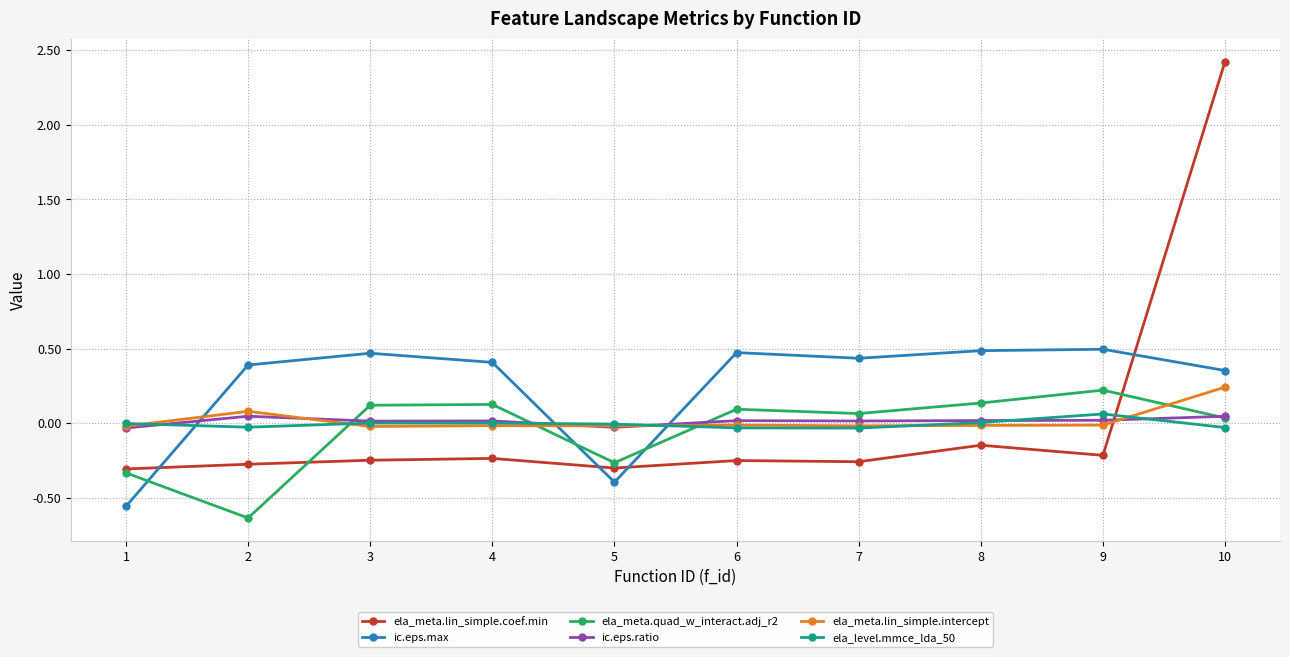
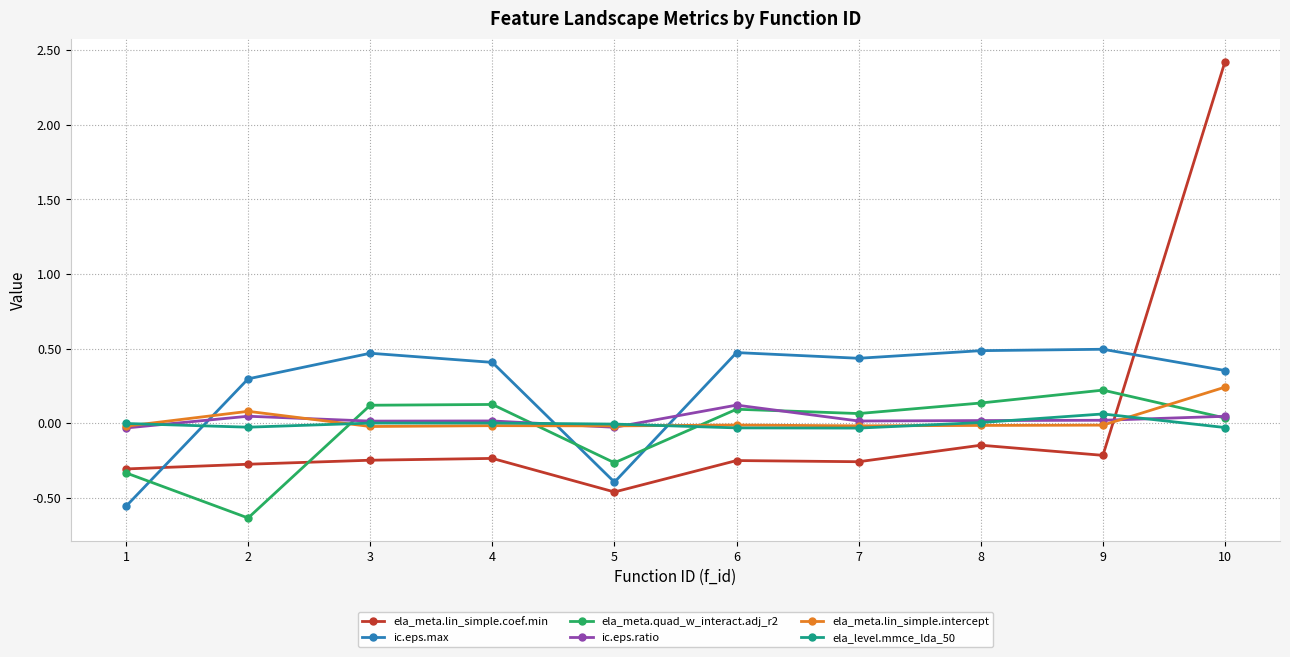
ic.eps.max, 2: 0.39 -> 0.30
ela_meta.lin_simple.coef.min, 5: -0.30 -> -0.46
ic.eps.ratio, 6: 0.02 -> 0.12
